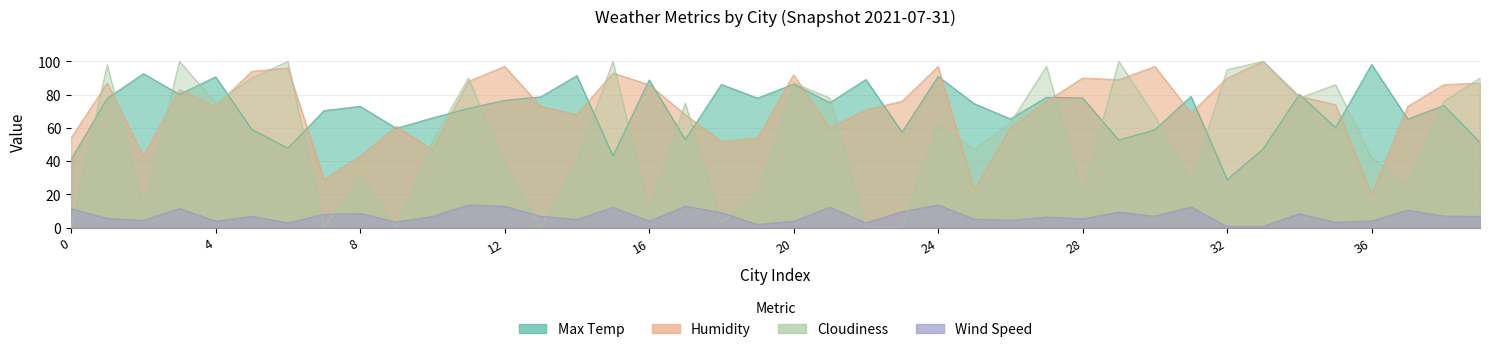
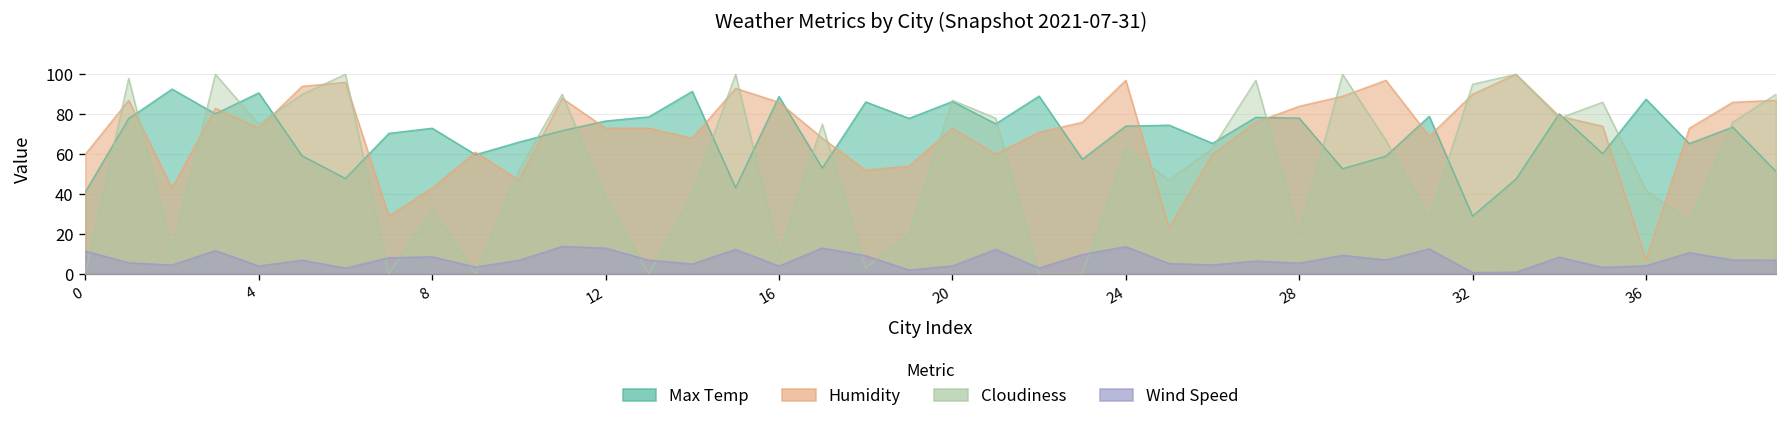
Humidity, 0: 54 -> 60
Humidity, 12: 97 -> 73
Humidity, 20: 92 -> 73
Max Temp, 24: 91 -> 74
Humidity, 28: 90 -> 84
Max Temp, 36: 98 -> 88
Humidity, 36: 20 -> 7
